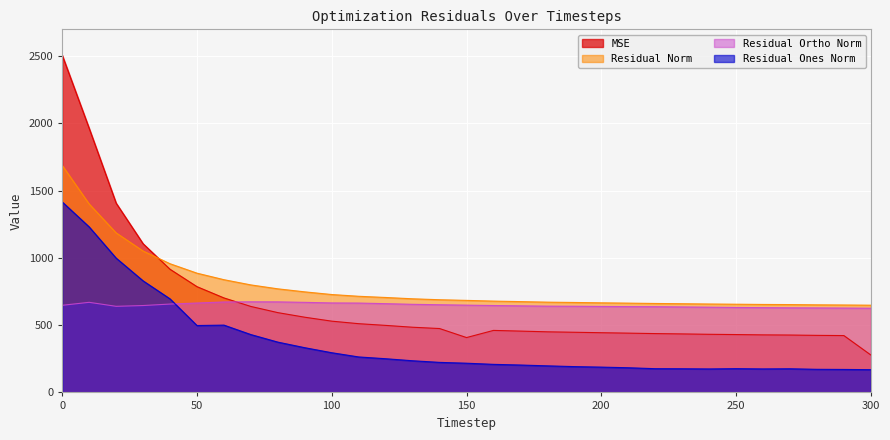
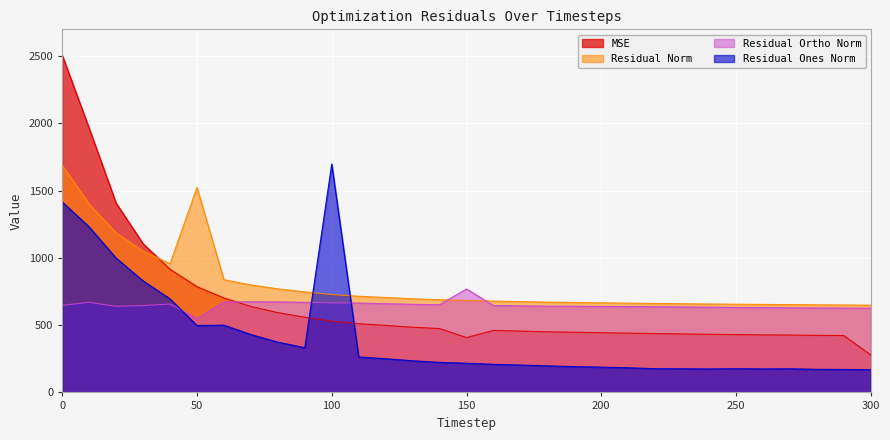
Residual Norm, 50: 890 -> 1520
Residual Ortho Norm, 50: 660 -> 550
Residual Ones Norm, 100: 300 -> 1700
Residual Ortho Norm, 150: 650 -> 770
